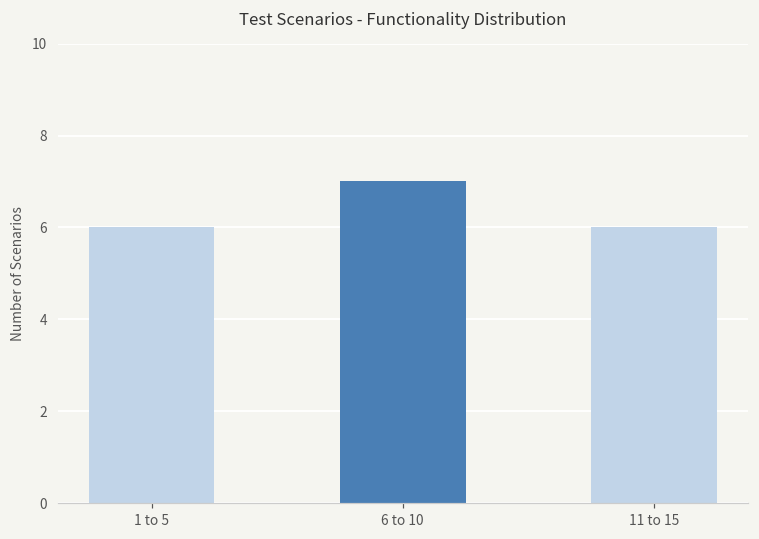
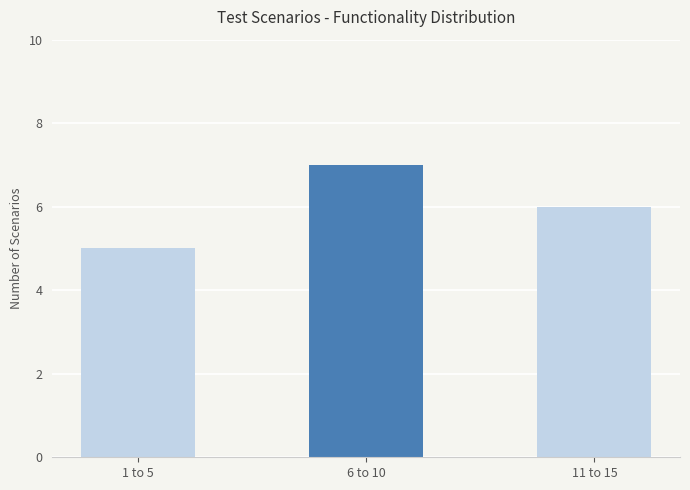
1 to 5: 6 -> 5
